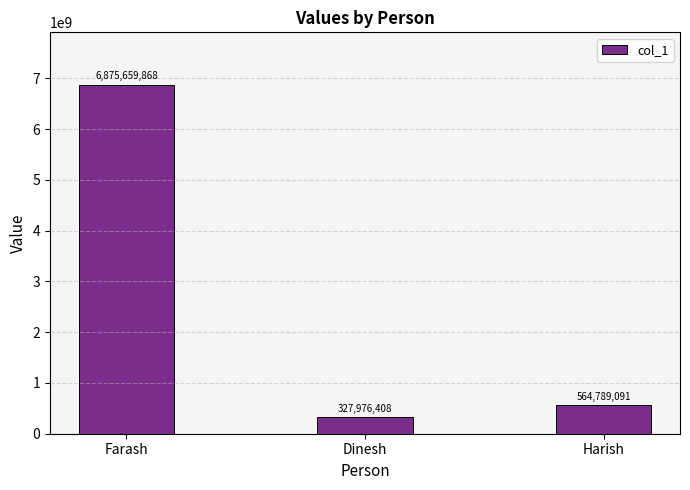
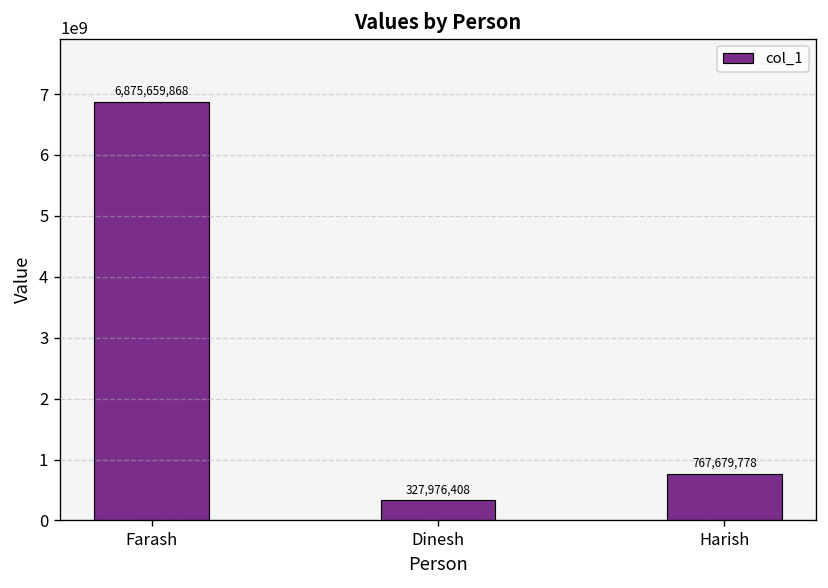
Harish: 564,789,091 -> 767,679,778
